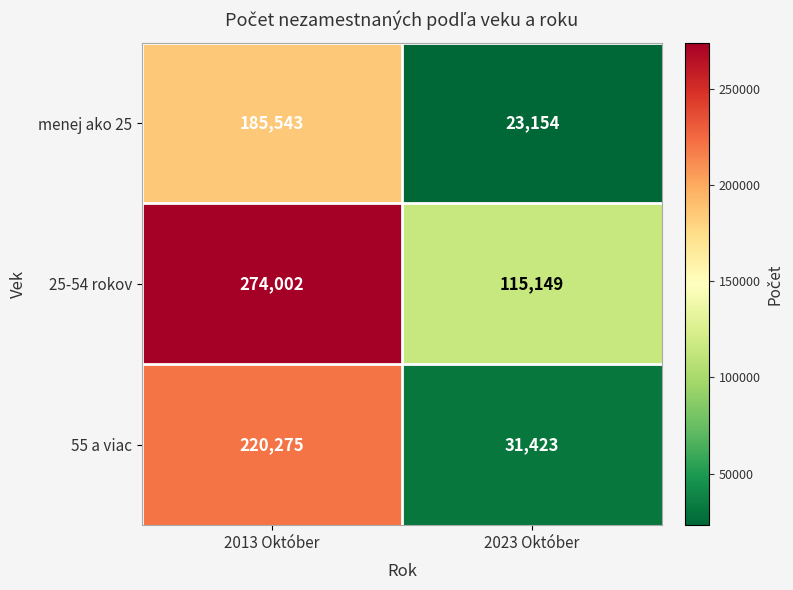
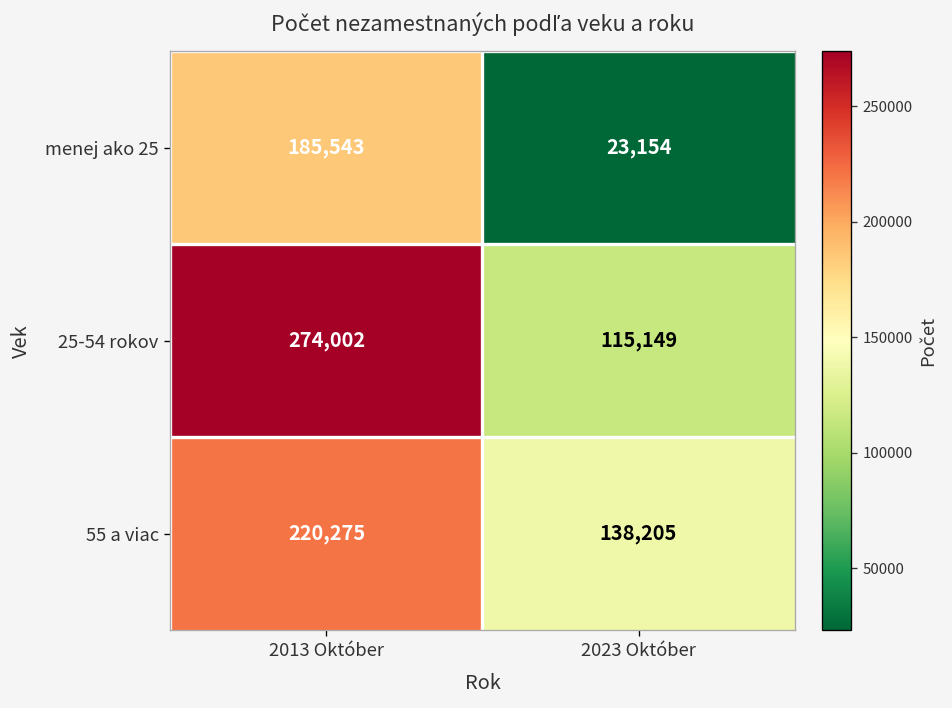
55 a viac, 2023 Október: 31,423 -> 138,205
